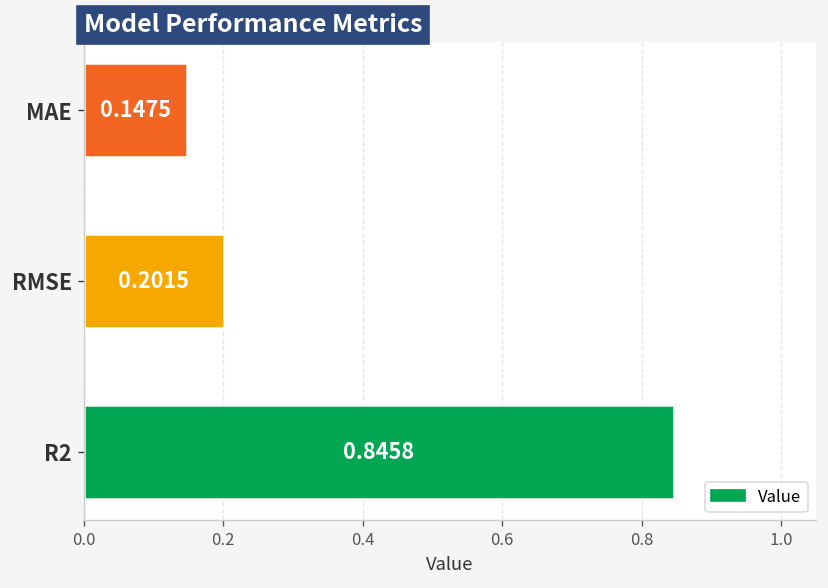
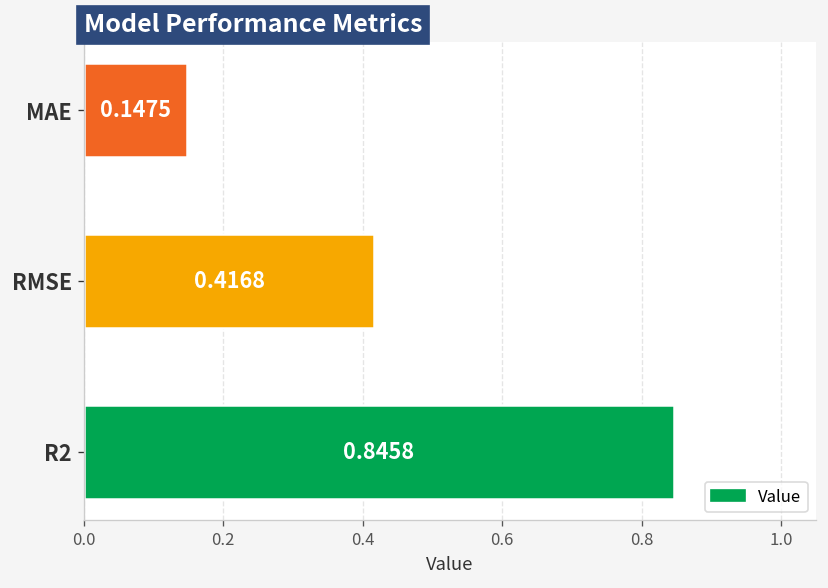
RMSE: 0.2015 -> 0.4168
